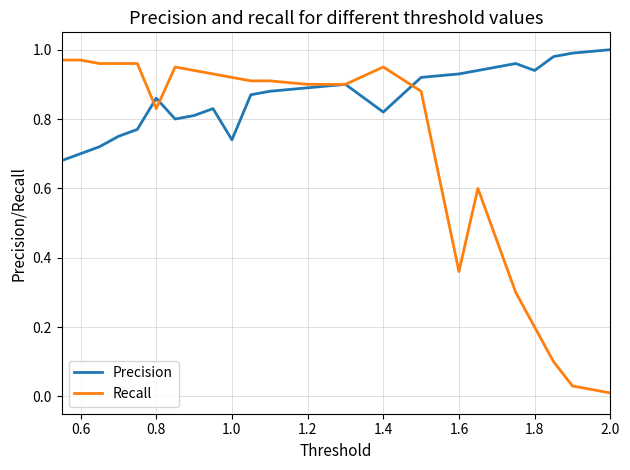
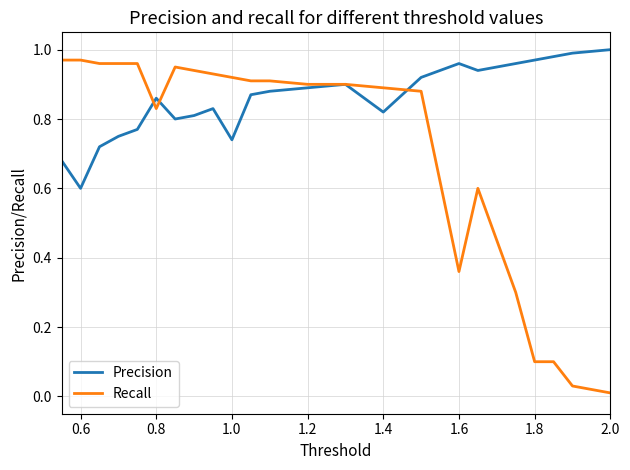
Precision, 0.6: 0.7 -> 0.6
Recall, 1.4: 0.95 -> 0.89
Precision, 1.6: 0.93 -> 0.96
Precision, 1.8: 0.94 -> 0.97
Recall, 1.8: 0.2 -> 0.1
